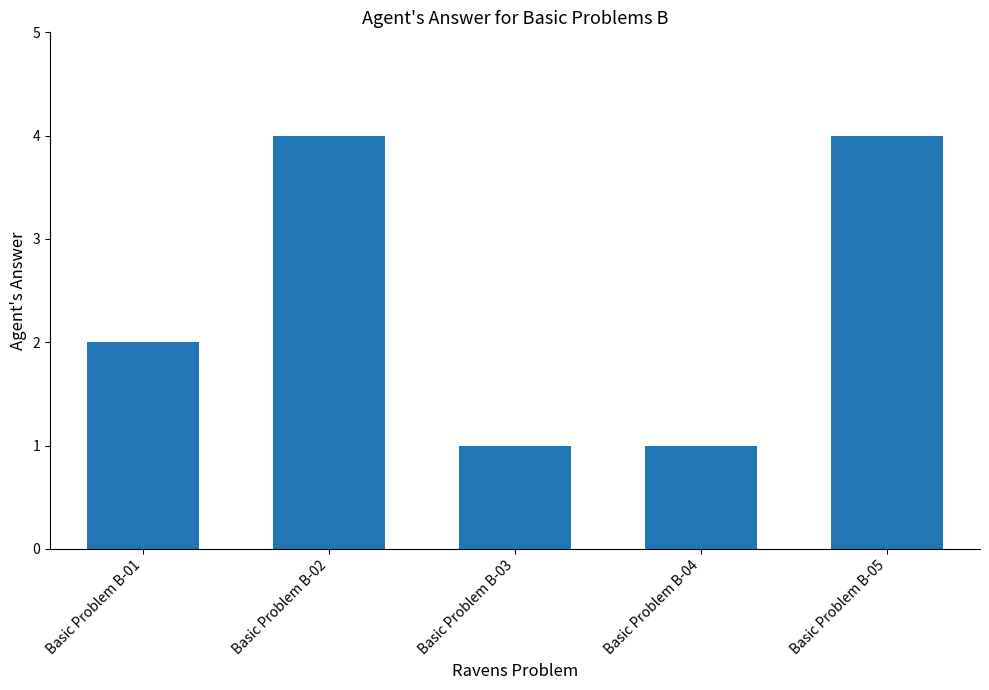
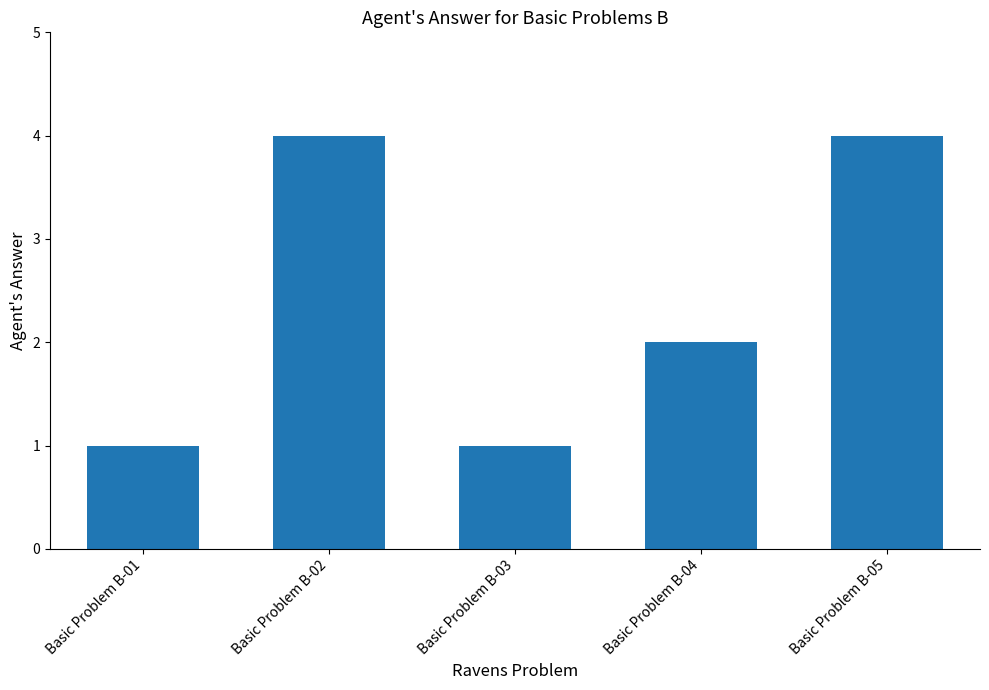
Basic Problem B-01: 2 -> 1
Basic Problem B-04: 1 -> 2
